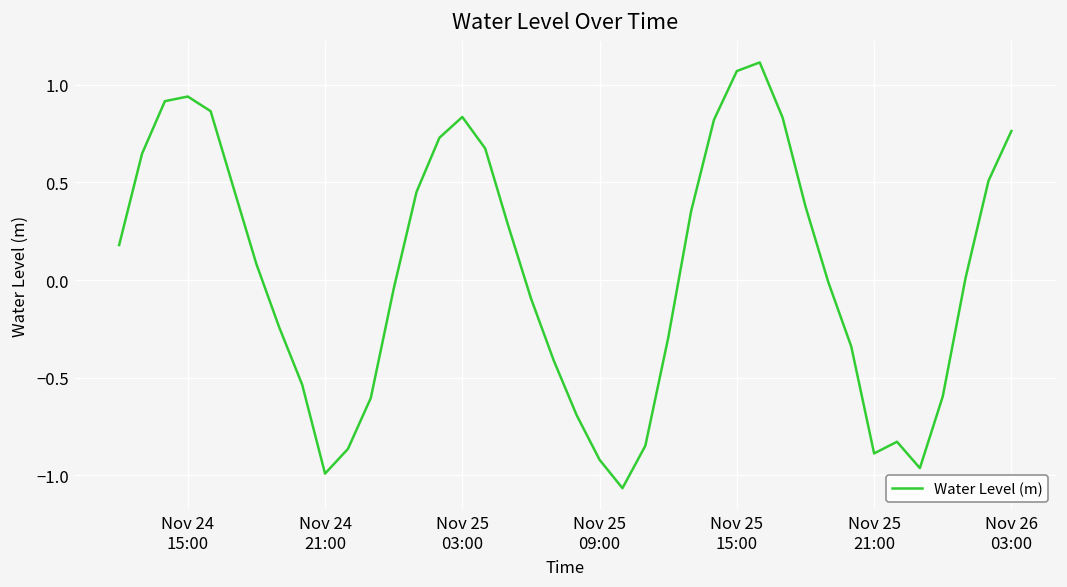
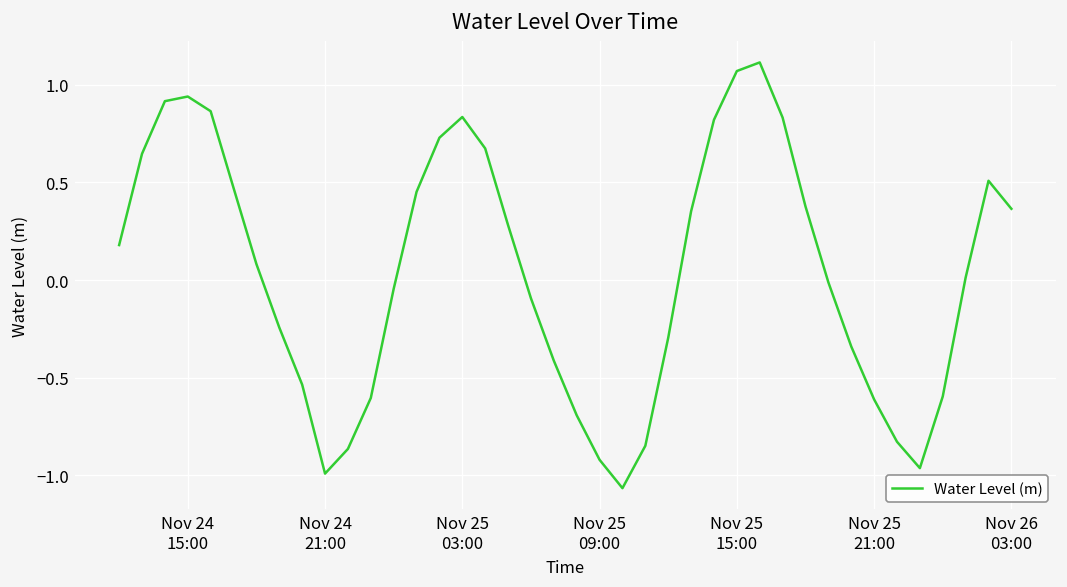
Nov 25 21:00: -0.89 -> -0.61
Nov 26 03:00: 0.76 -> 0.36
